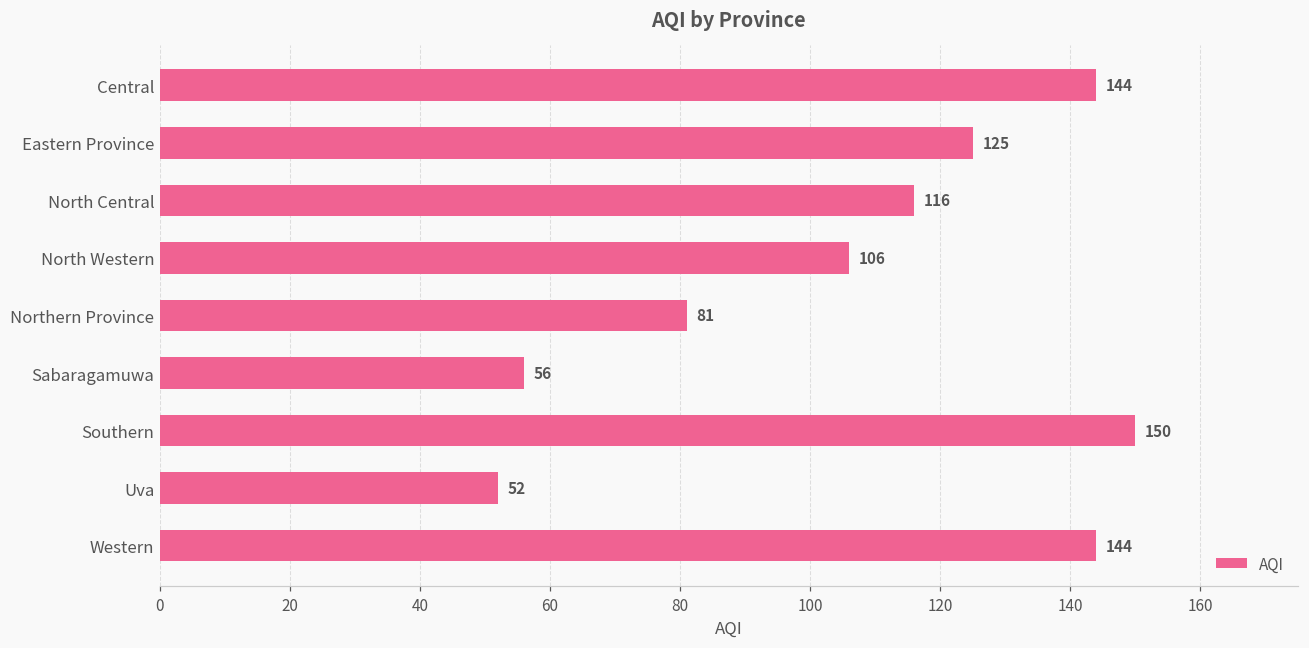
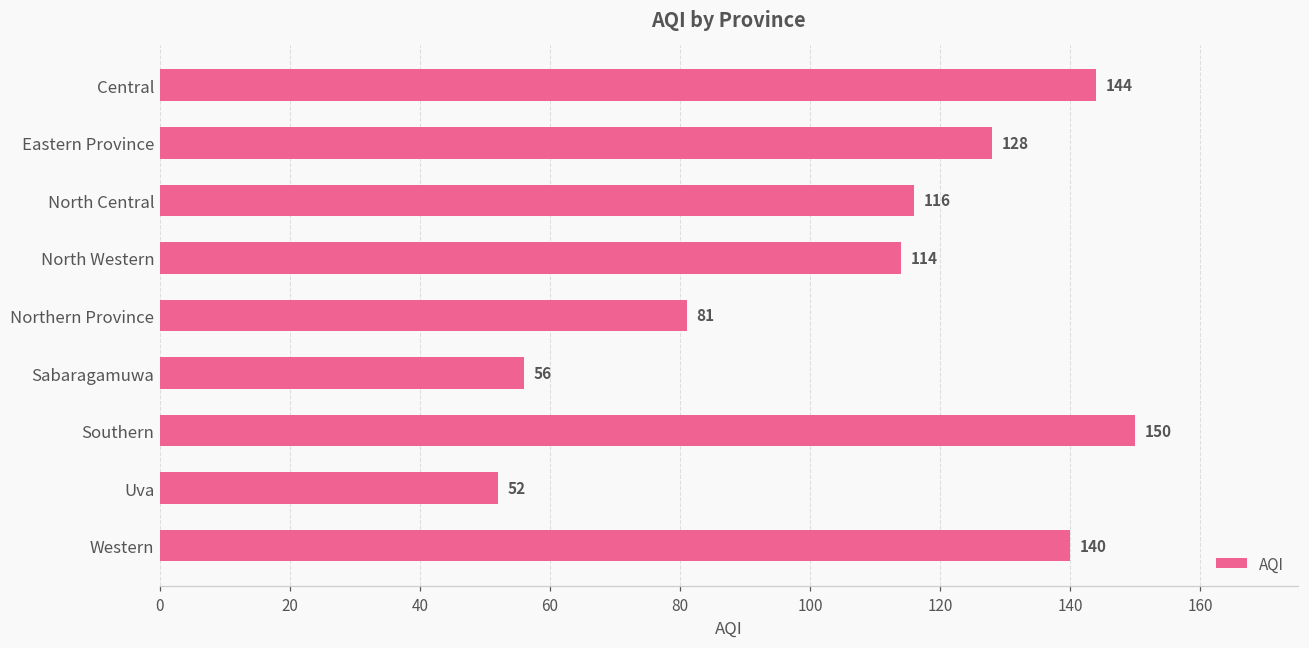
Eastern Province: 125 -> 128
North Western: 106 -> 114
Western: 144 -> 140
